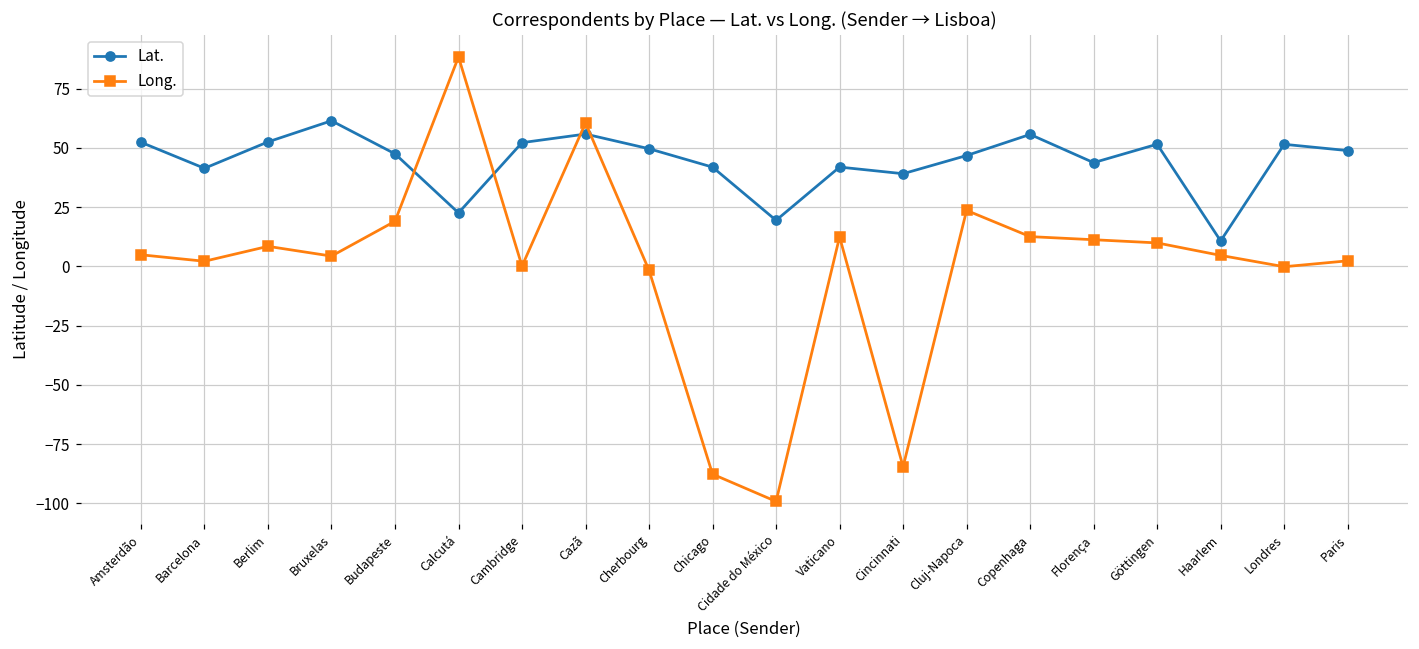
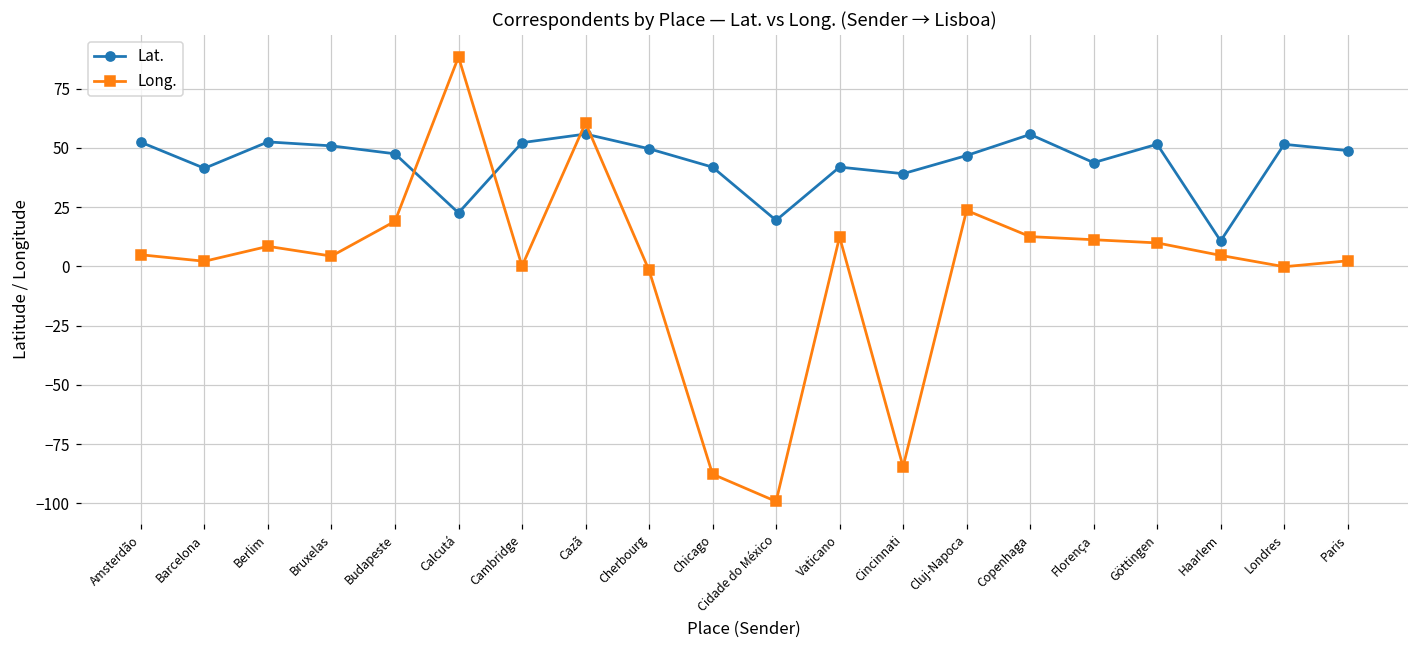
Lat., Bruxelas: 61 -> 51
